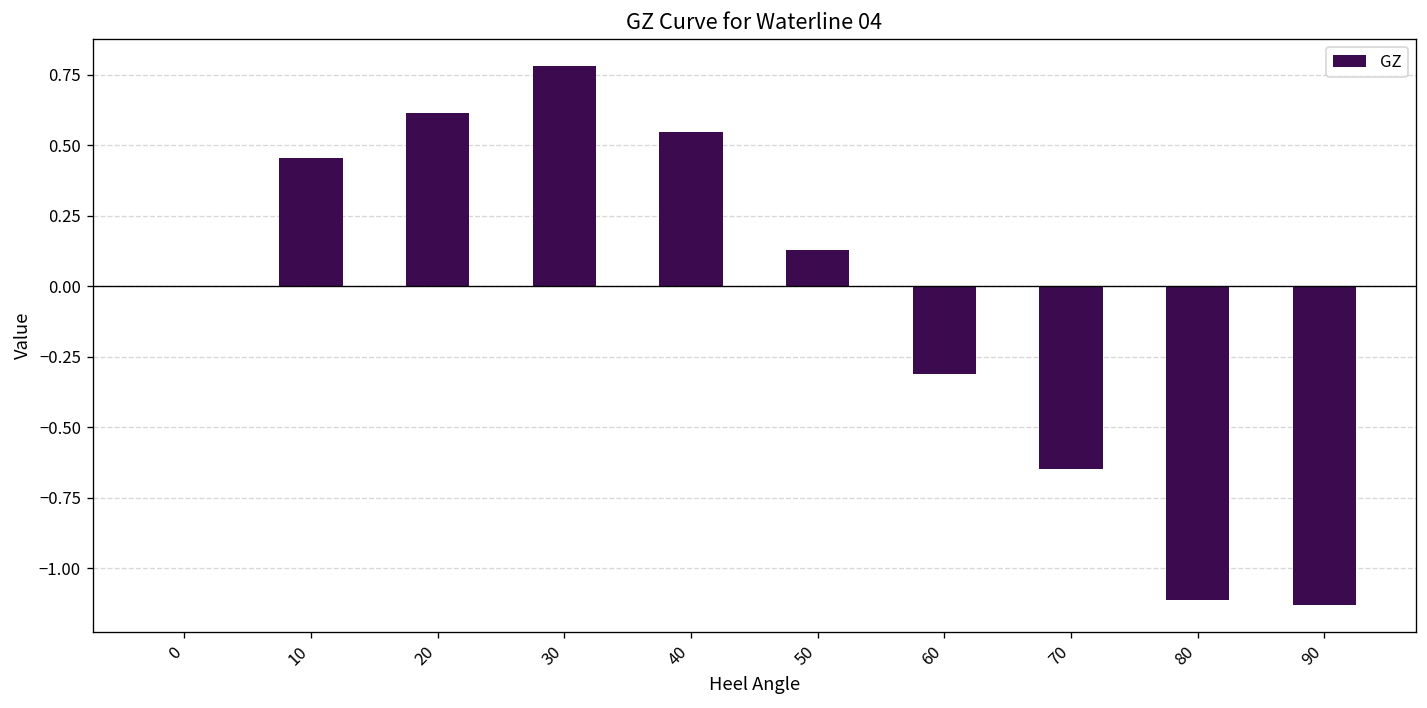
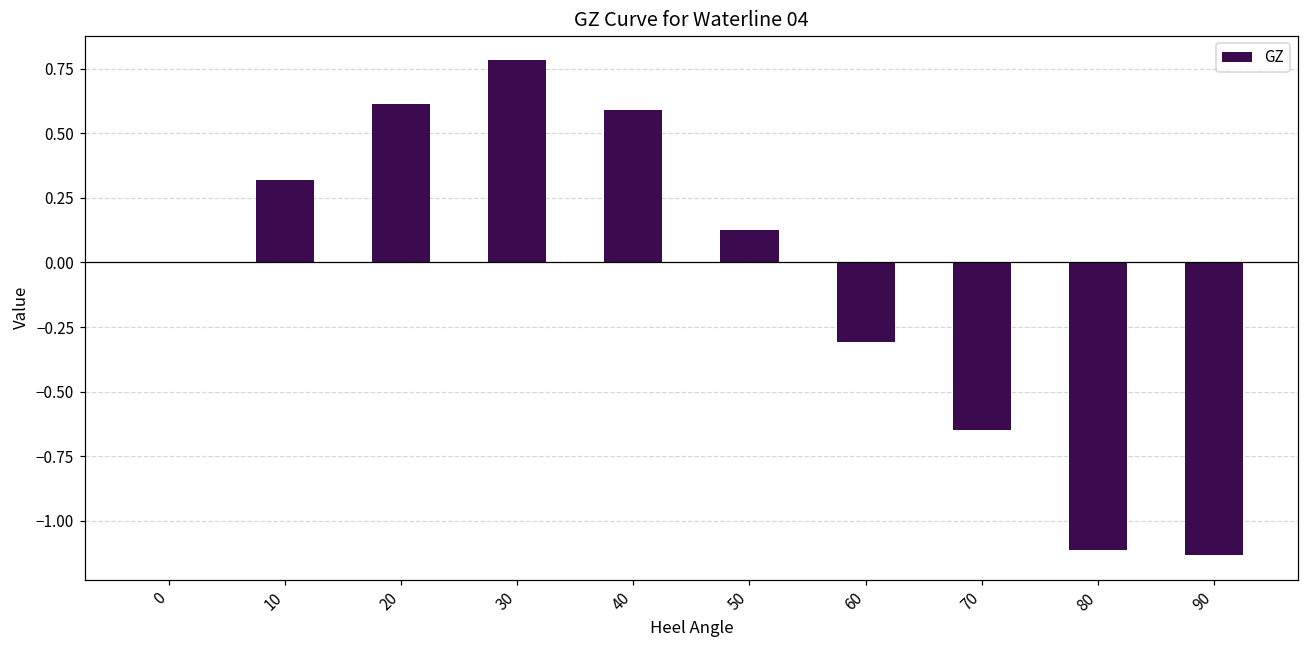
10: 0.46 -> 0.32
40: 0.55 -> 0.59
